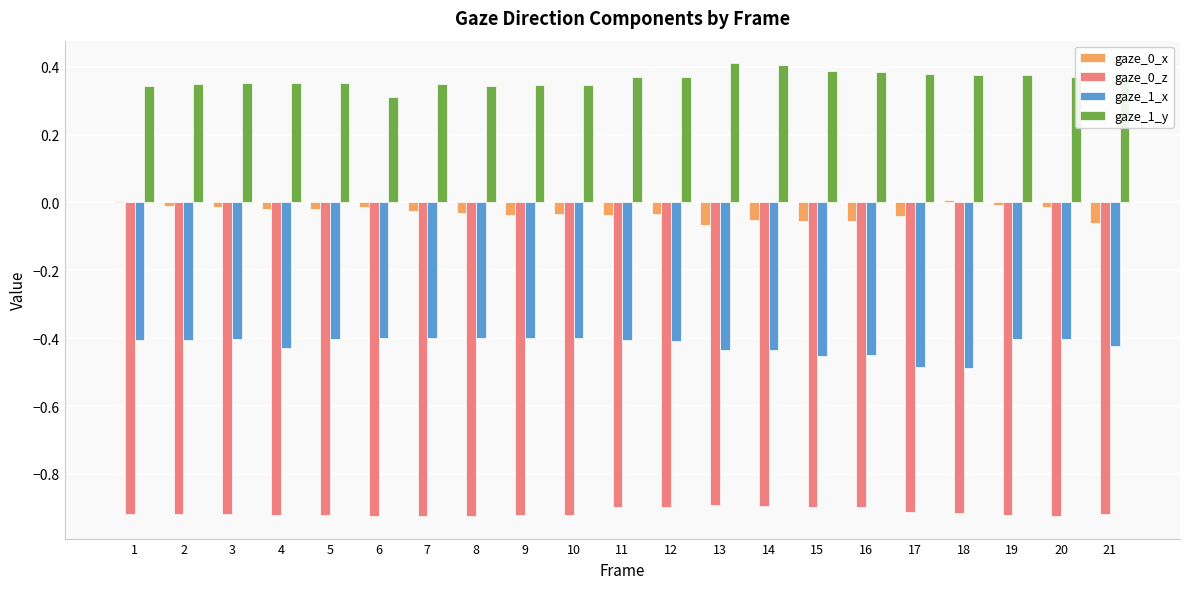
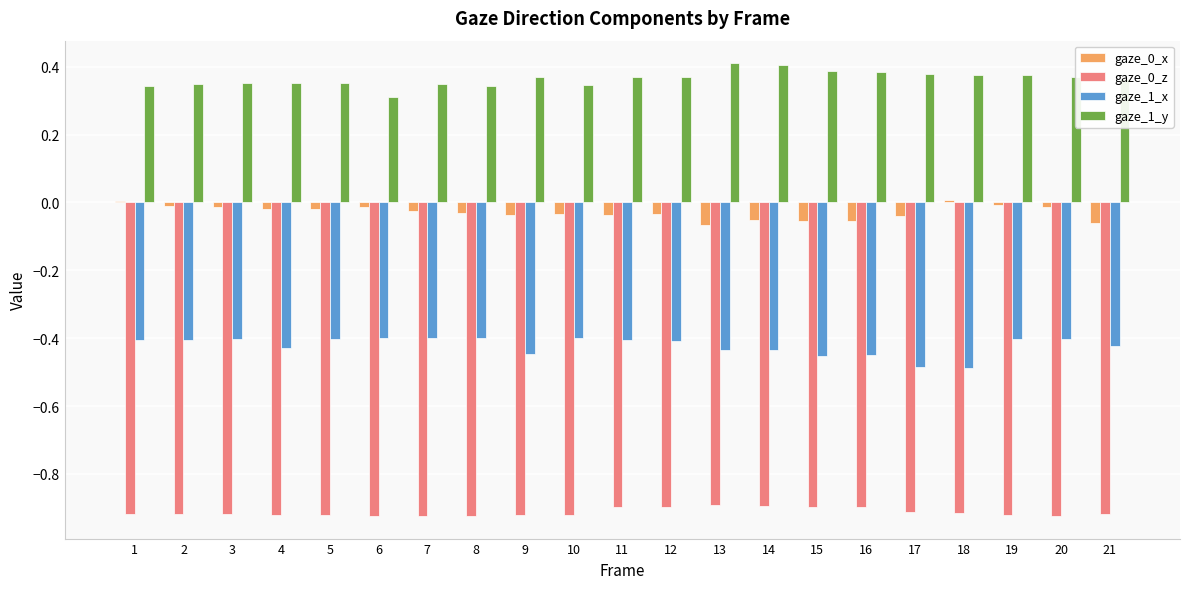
gaze_1_x, 9: -0.40 -> -0.45
gaze_1_y, 9: 0.35 -> 0.37
